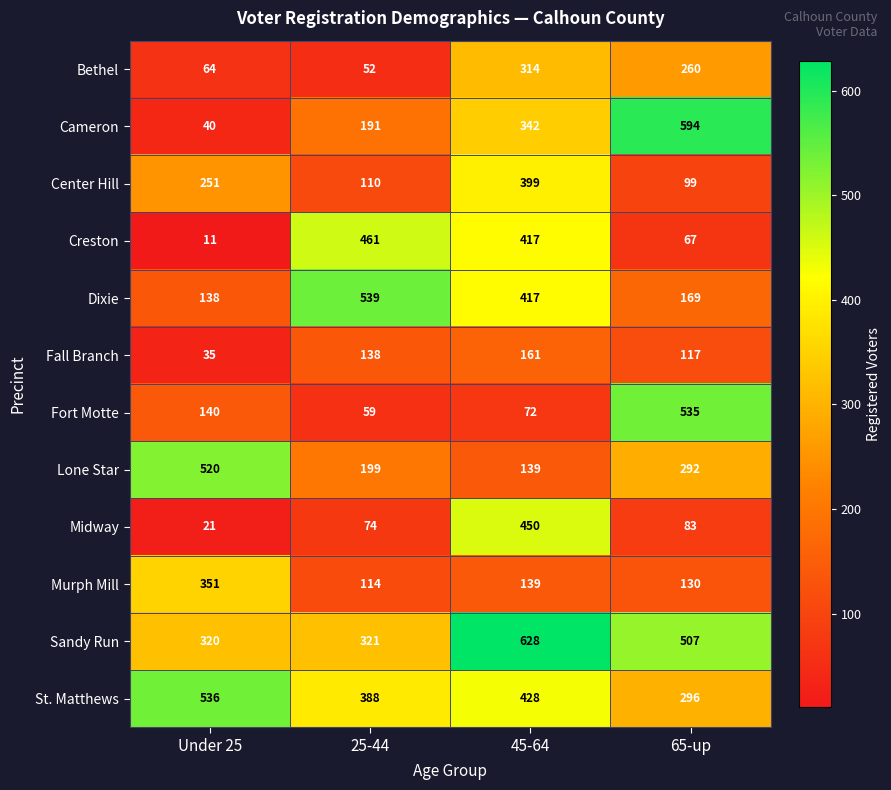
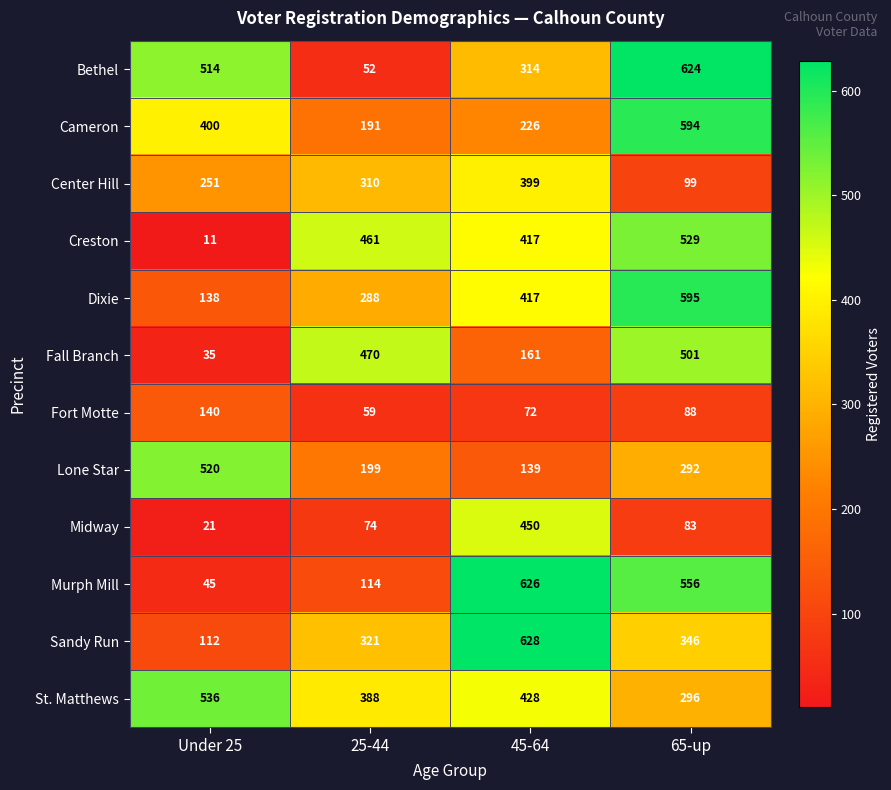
Bethel, Under 25: 64 -> 514
Bethel, 65-up: 260 -> 624
Cameron, Under 25: 40 -> 400
Cameron, 45-64: 342 -> 226
Center Hill, 25-44: 110 -> 310
Creston, 65-up: 67 -> 529
Dixie, 25-44: 539 -> 288
Dixie, 65-up: 169 -> 595
Fall Branch, 25-44: 138 -> 470
Fall Branch, 65-up: 117 -> 501
Fort Motte, 65-up: 535 -> 88
Murph Mill, Under 25: 351 -> 45
Murph Mill, 45-64: 139 -> 626
Murph Mill, 65-up: 130 -> 556
Sandy Run, Under 25: 320 -> 112
Sandy Run, 65-up: 507 -> 346
